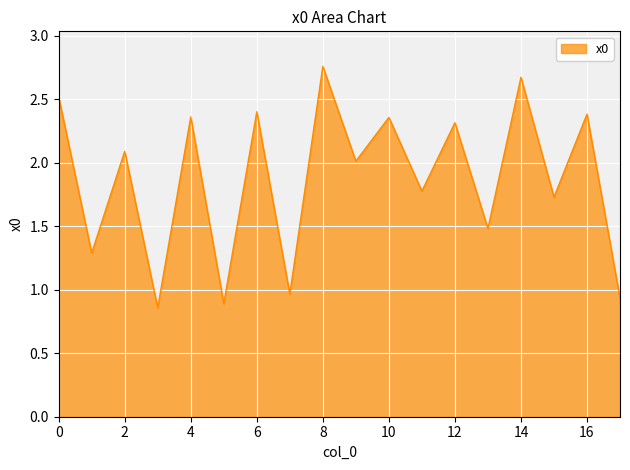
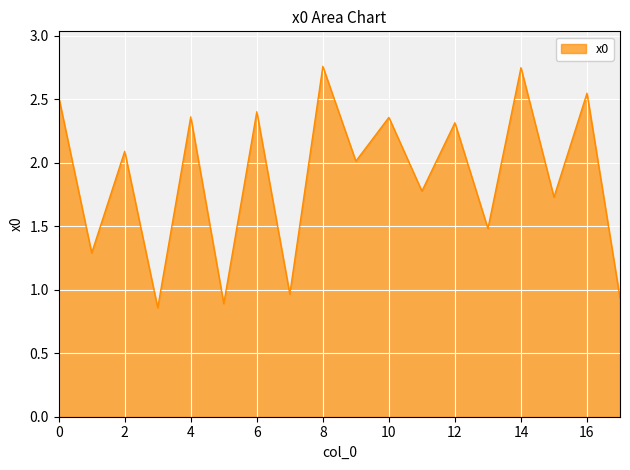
14: 2.67 -> 2.75
16: 2.38 -> 2.55
